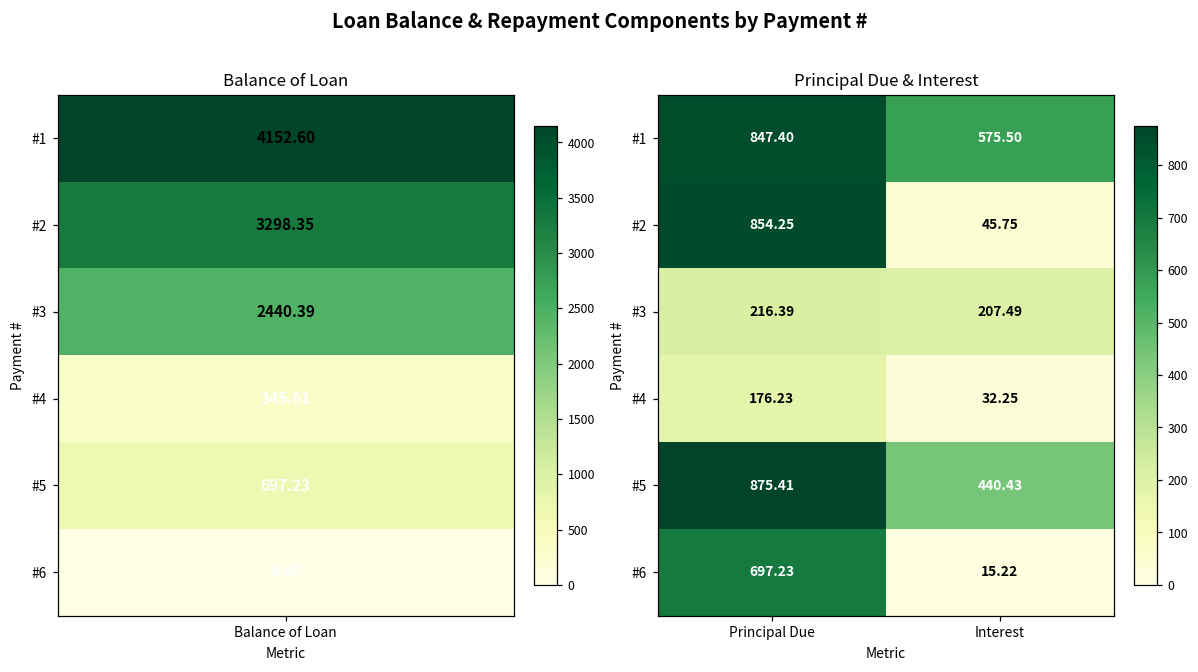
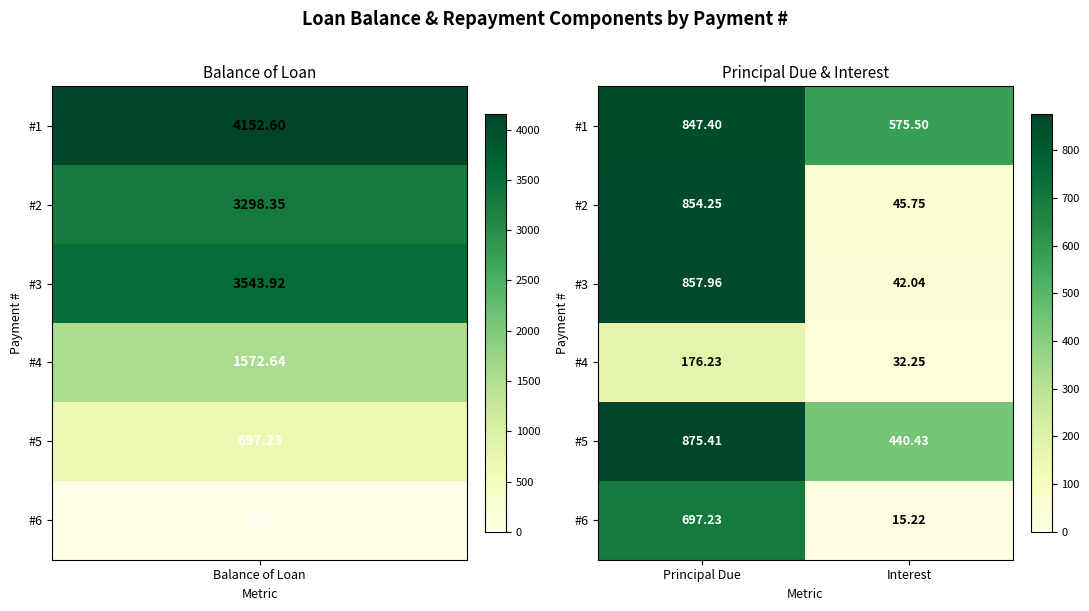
Balance of Loan, #3, Balance of Loan: 2440.39 -> 3543.92
Balance of Loan, #4, Balance of Loan: 345.61 -> 1572.64
Principal Due & Interest, #3, Principal Due: 216.39 -> 857.96
Principal Due & Interest, #3, Interest: 207.49 -> 42.04
